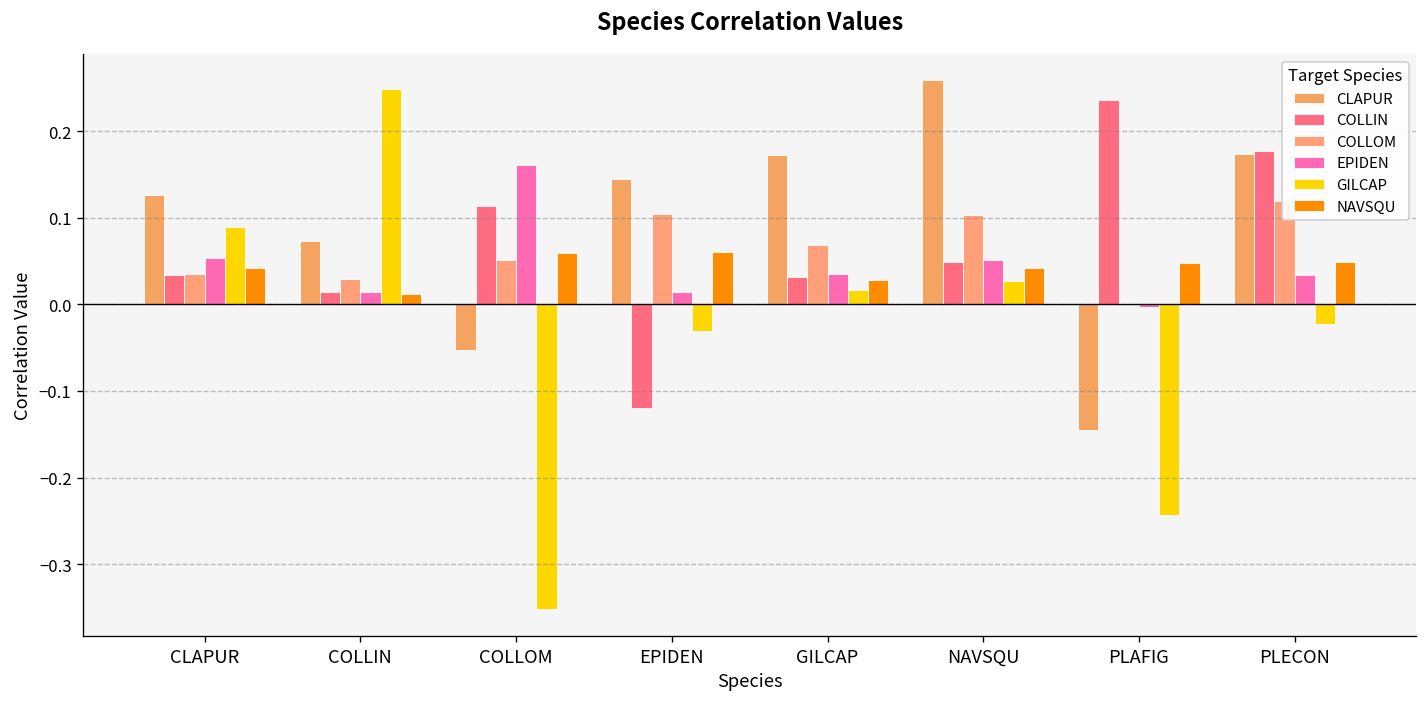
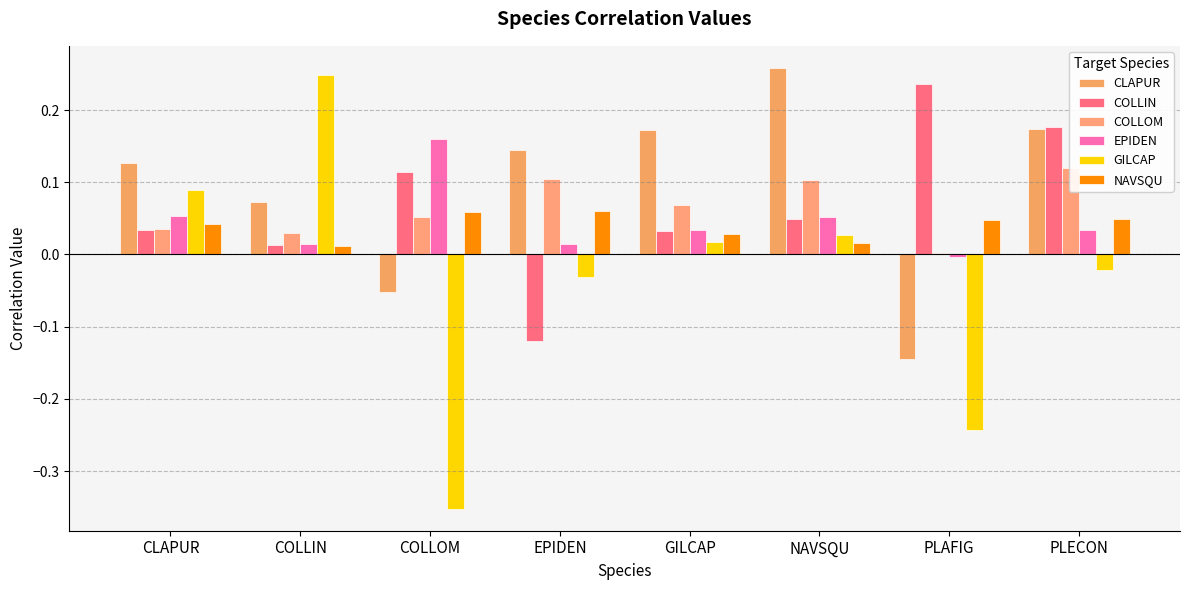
NAVSQU, NAVSQU: 0.04 -> 0.02
